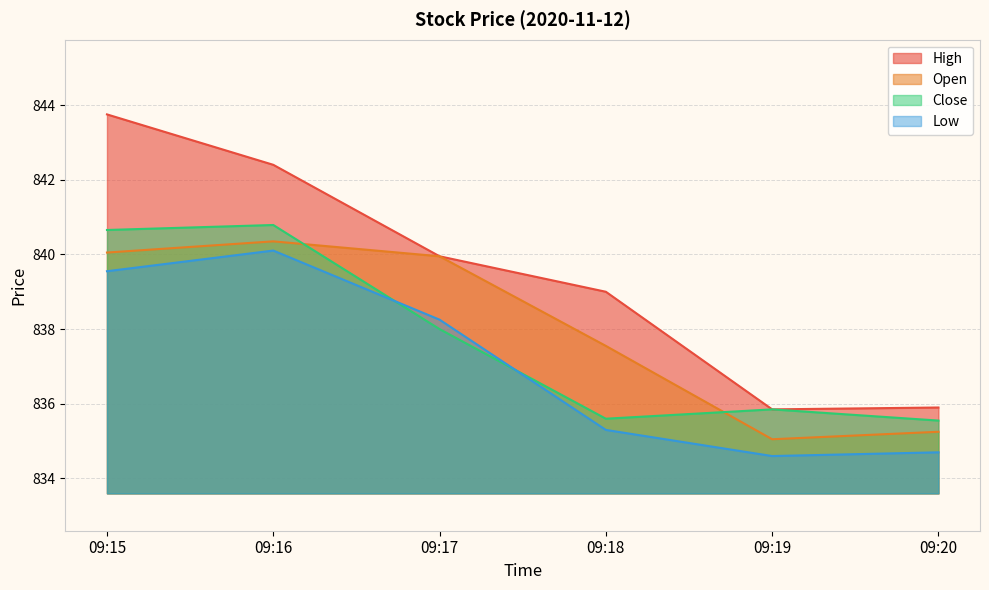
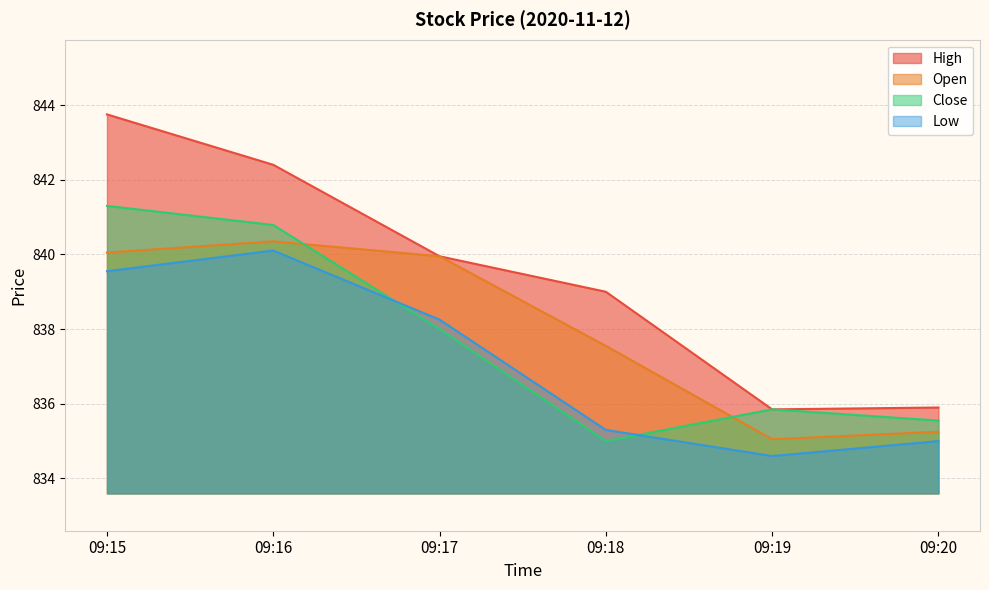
Close, 09:15: 840.7 -> 841.3
Close, 09:18: 835.6 -> 835.0
Low, 09:20: 834.7 -> 835.0
